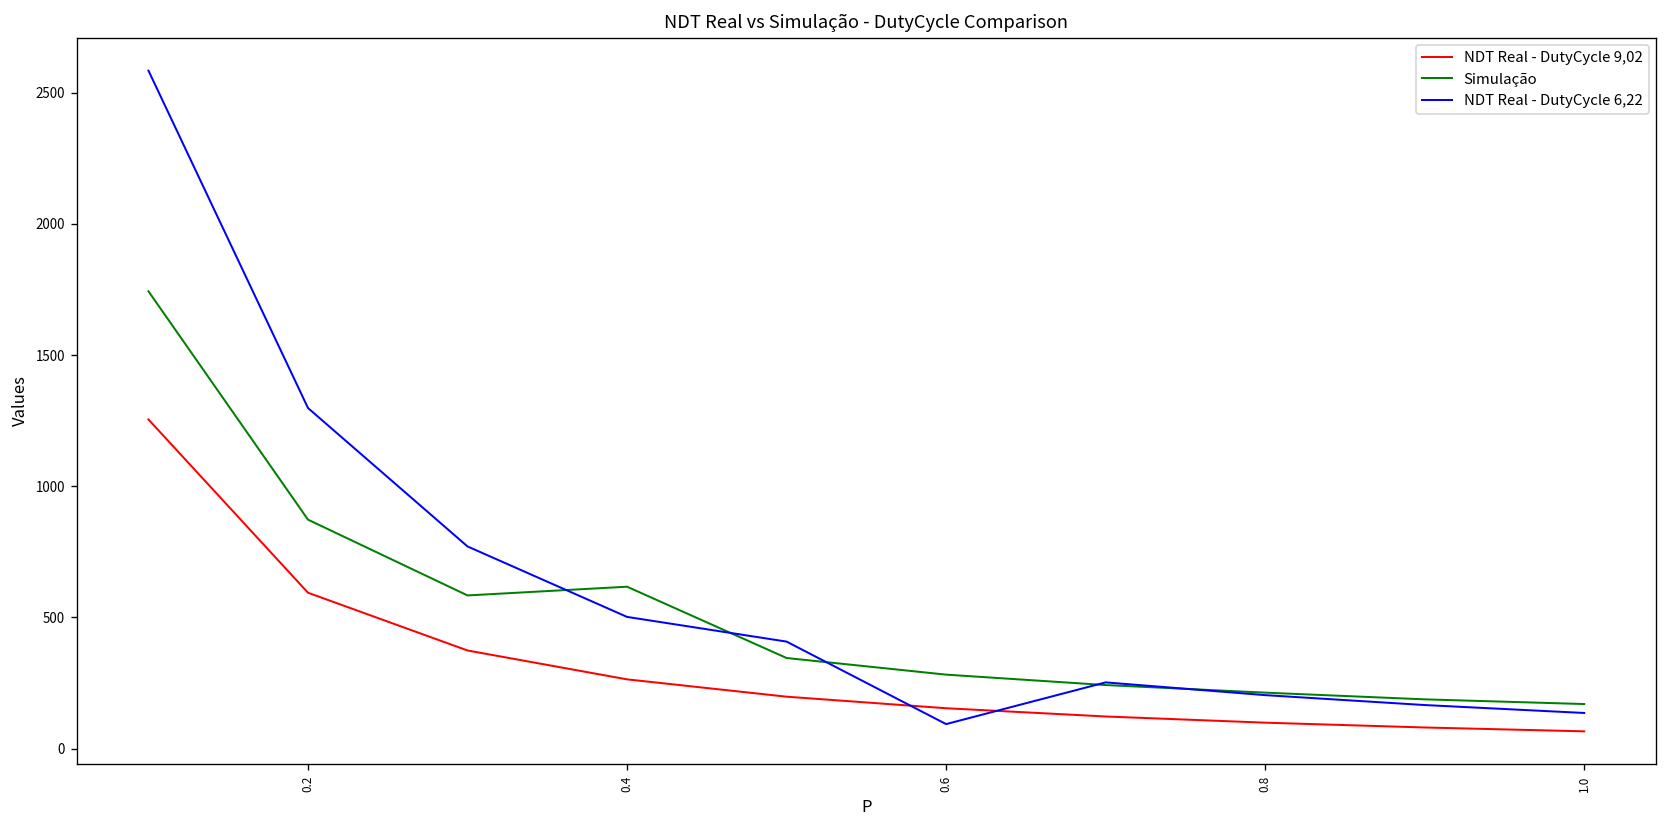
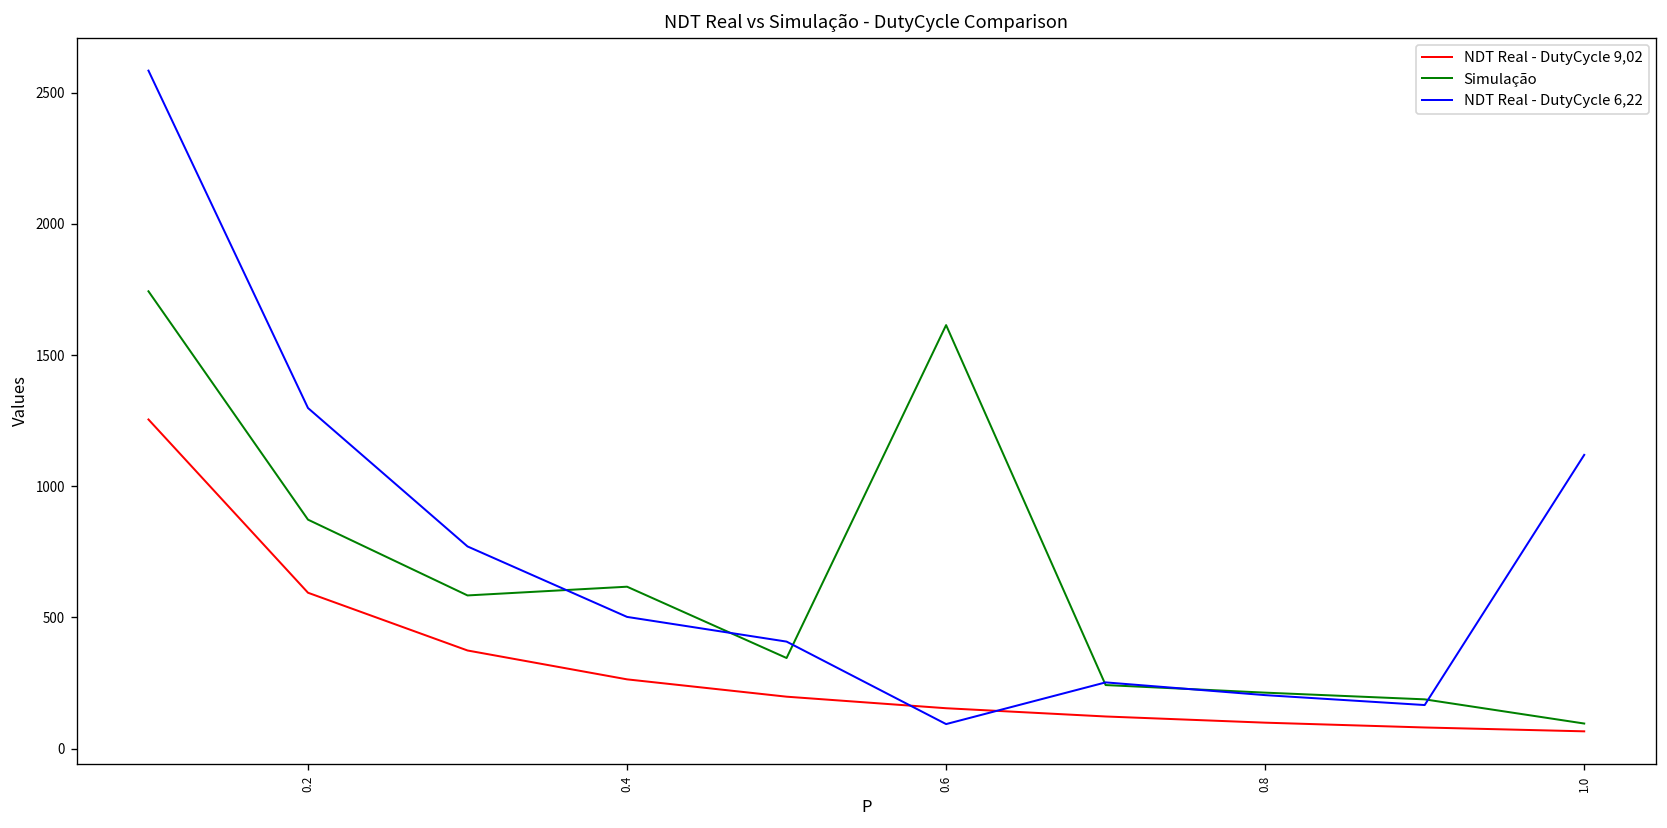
Simulação, 0.6: 280 -> 1610
Simulação, 1.0: 170 -> 100
NDT Real - DutyCycle 6,22, 1.0: 140 -> 1120
